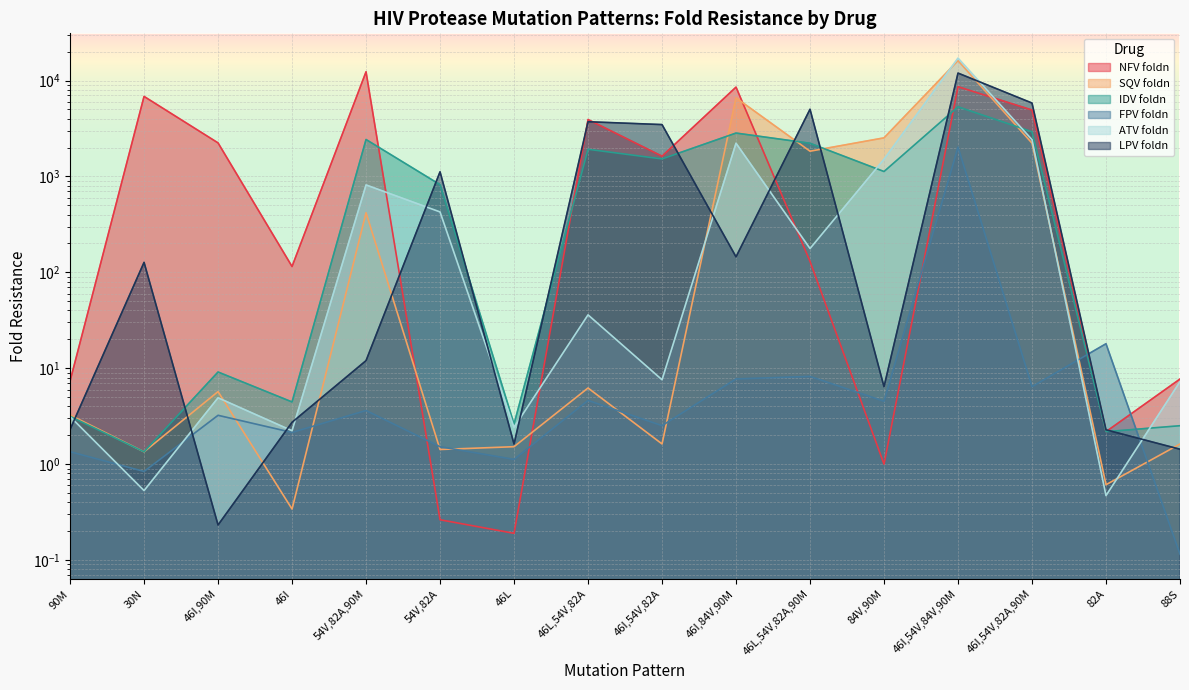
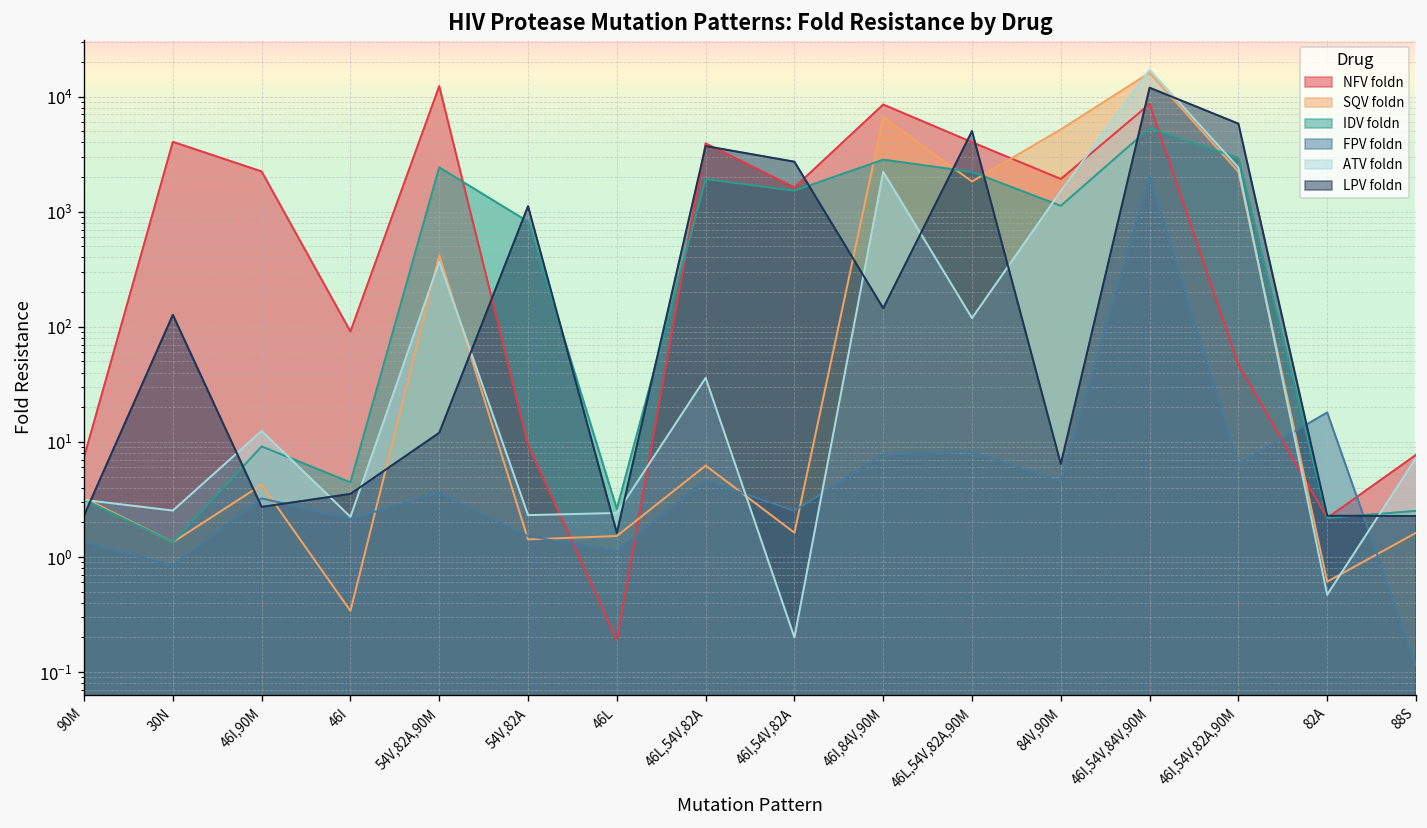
NFV foldn, 30N: 7000 -> 4000
ATV foldn, 30N: 0.5 -> 2.5
SQV foldn, 46I,90M: 6 -> 4
ATV foldn, 46I,90M: 5 -> 12
LPV foldn, 46I,90M: 0.23 -> 2.7
NFV foldn, 46I: 120 -> 90
LPV foldn, 46I: 2.7 -> 3.5
ATV foldn, 54V,82A,90M: 800 -> 370
NFV foldn, 54V,82A: 0.26 -> 9
ATV foldn, 54V,82A: 400 -> 2.3
ATV foldn, 46I,54V,82A: 8 -> 0.20
LPV foldn, 46I,54V,82A: 3500 -> 2700
NFV foldn, 46L,54V,82A,90M: 130 -> 4000
ATV foldn, 46L,54V,82A,90M: 180 -> 120
NFV foldn, 84V,90M: 1 -> 1900
SQV foldn, 84V,90M: 2500 -> 5000
NFV foldn, 46I,54V,82A,90M: 5000 -> 50
LPV foldn, 88S: 1.4 -> 2.3
